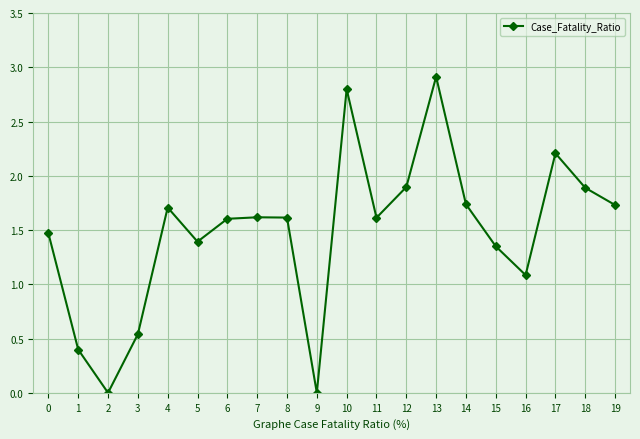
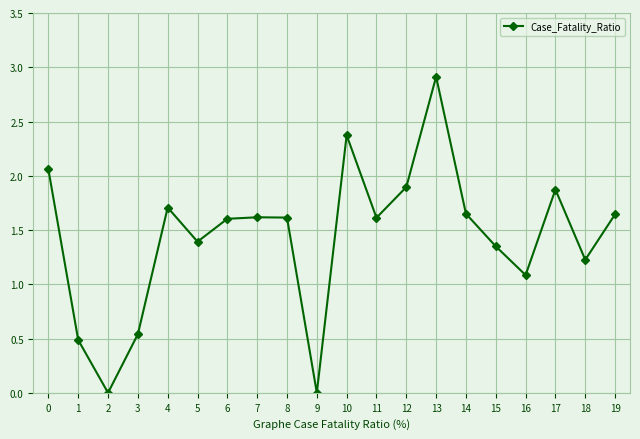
0: 1.47 -> 2.06
1: 0.40 -> 0.49
10: 2.80 -> 2.37
14: 1.74 -> 1.65
17: 2.21 -> 1.87
18: 1.89 -> 1.23
19: 1.73 -> 1.64
